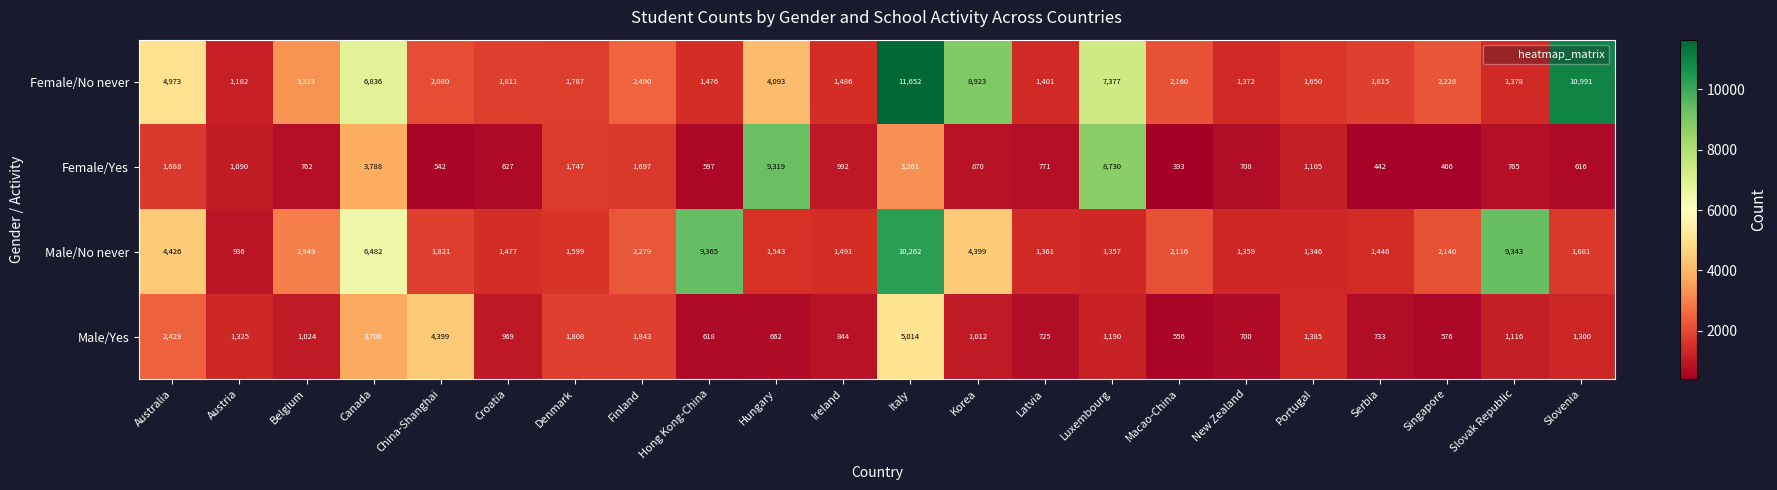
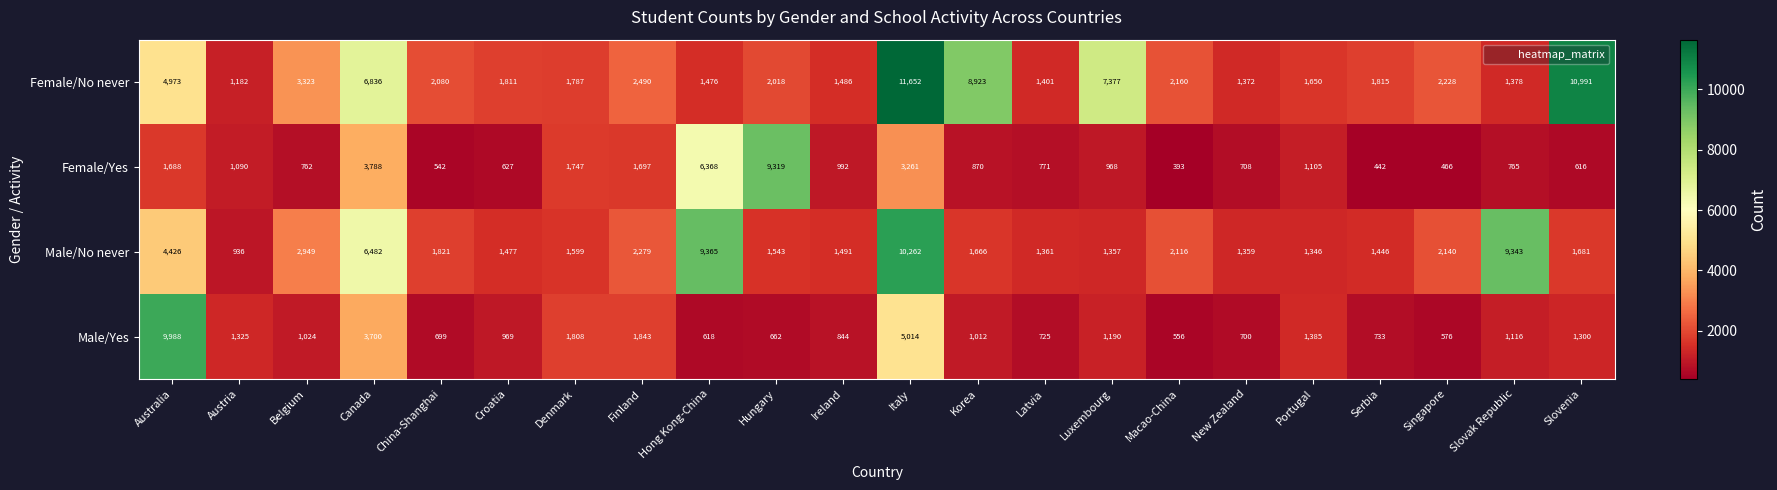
Female/No never, Hungary: 4,093 -> 2,018
Female/Yes, Hong Kong-China: 597 -> 6,368
Female/Yes, Luxembourg: 8,730 -> 968
Male/No never, Korea: 4,399 -> 1,666
Male/Yes, Australia: 2,429 -> 9,988
Male/Yes, China-Shanghai: 4,399 -> 699
